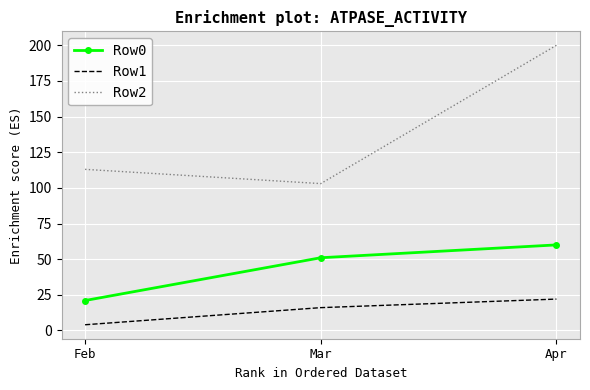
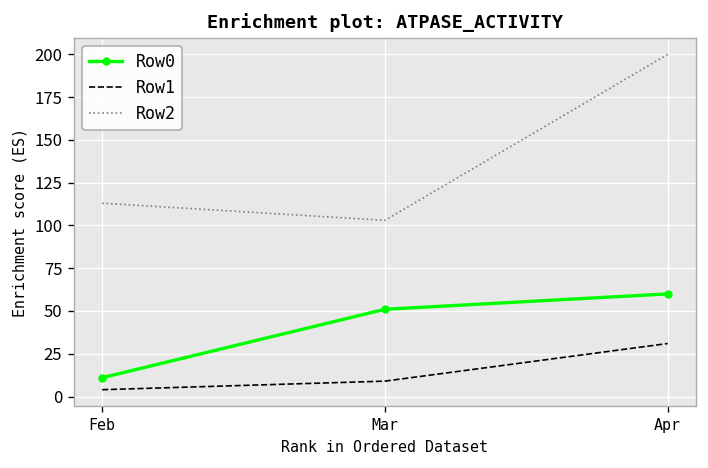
Row0, Feb: 21 -> 11
Row1, Mar: 16 -> 9
Row1, Apr: 22 -> 31
